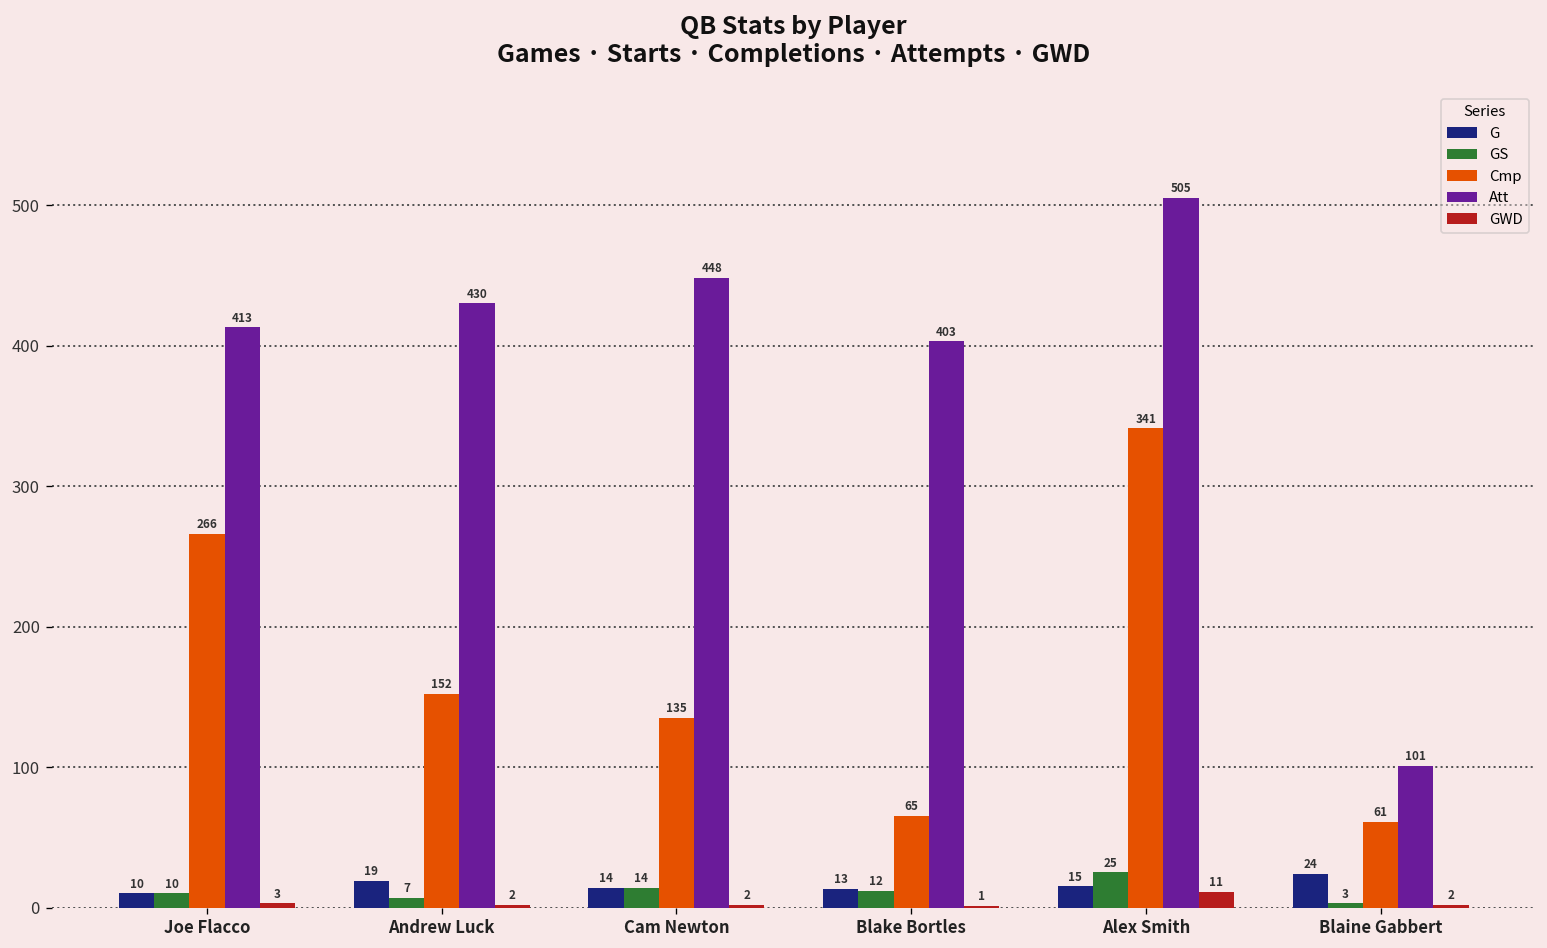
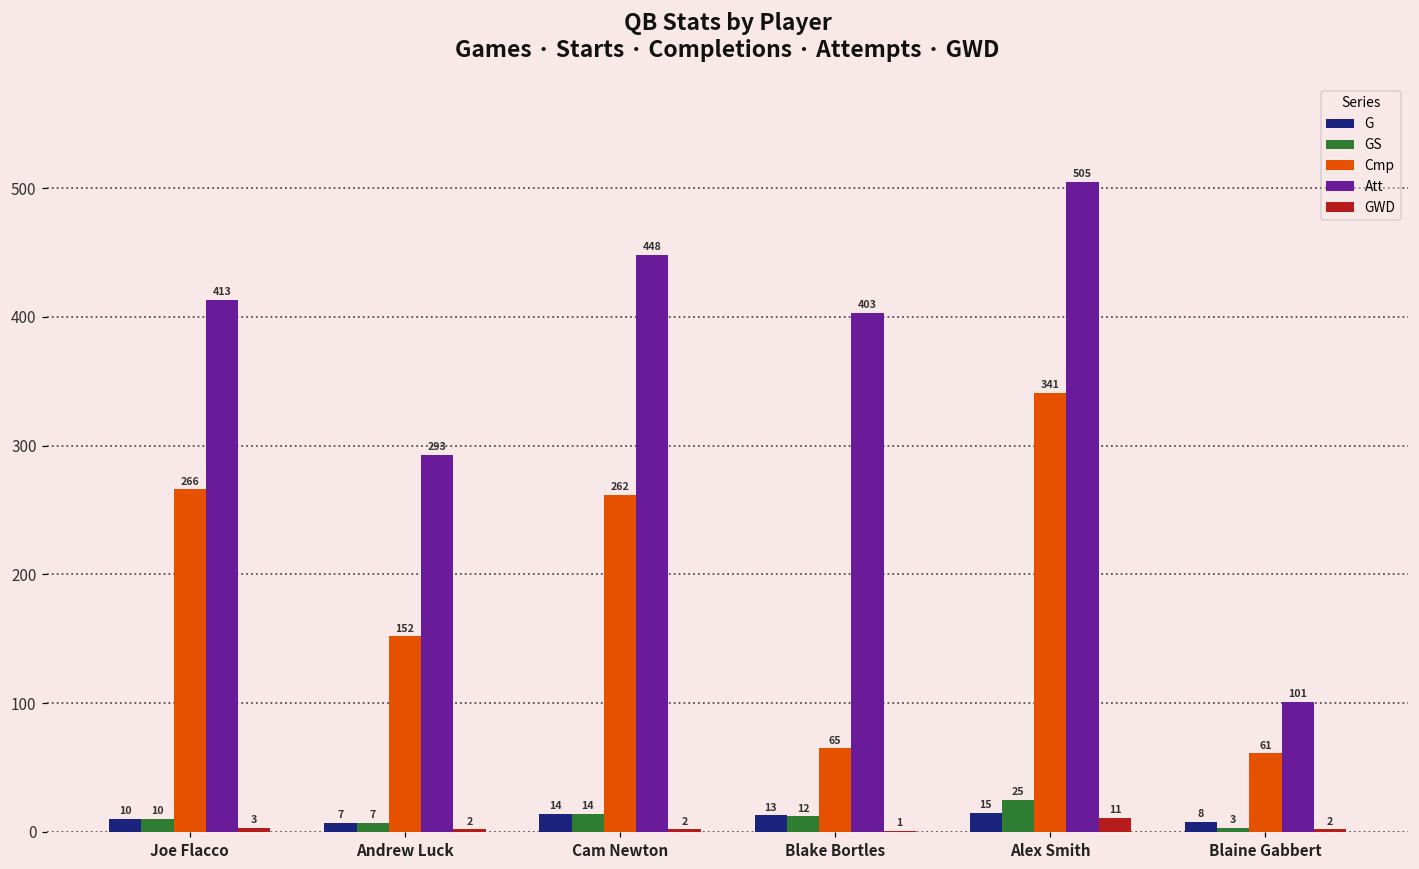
G, Andrew Luck: 19 -> 7
Att, Andrew Luck: 430 -> 293
Cmp, Cam Newton: 135 -> 262
G, Blaine Gabbert: 24 -> 8
